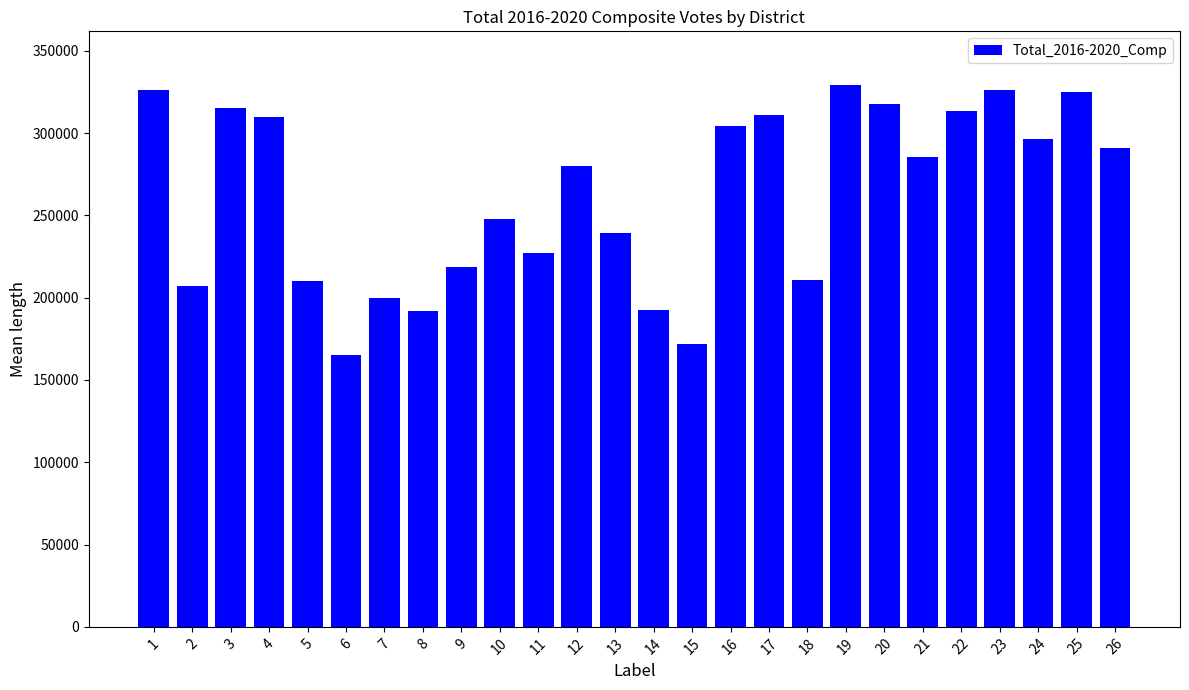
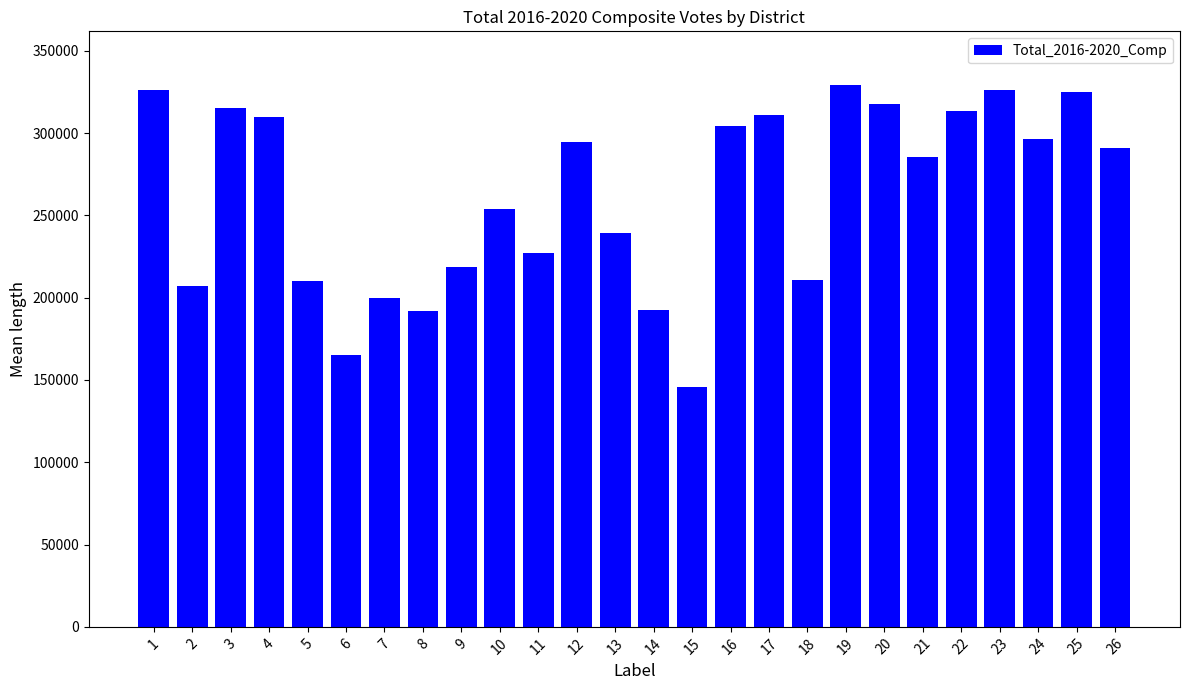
10: 248000 -> 254000
12: 280000 -> 295000
15: 172000 -> 146000
